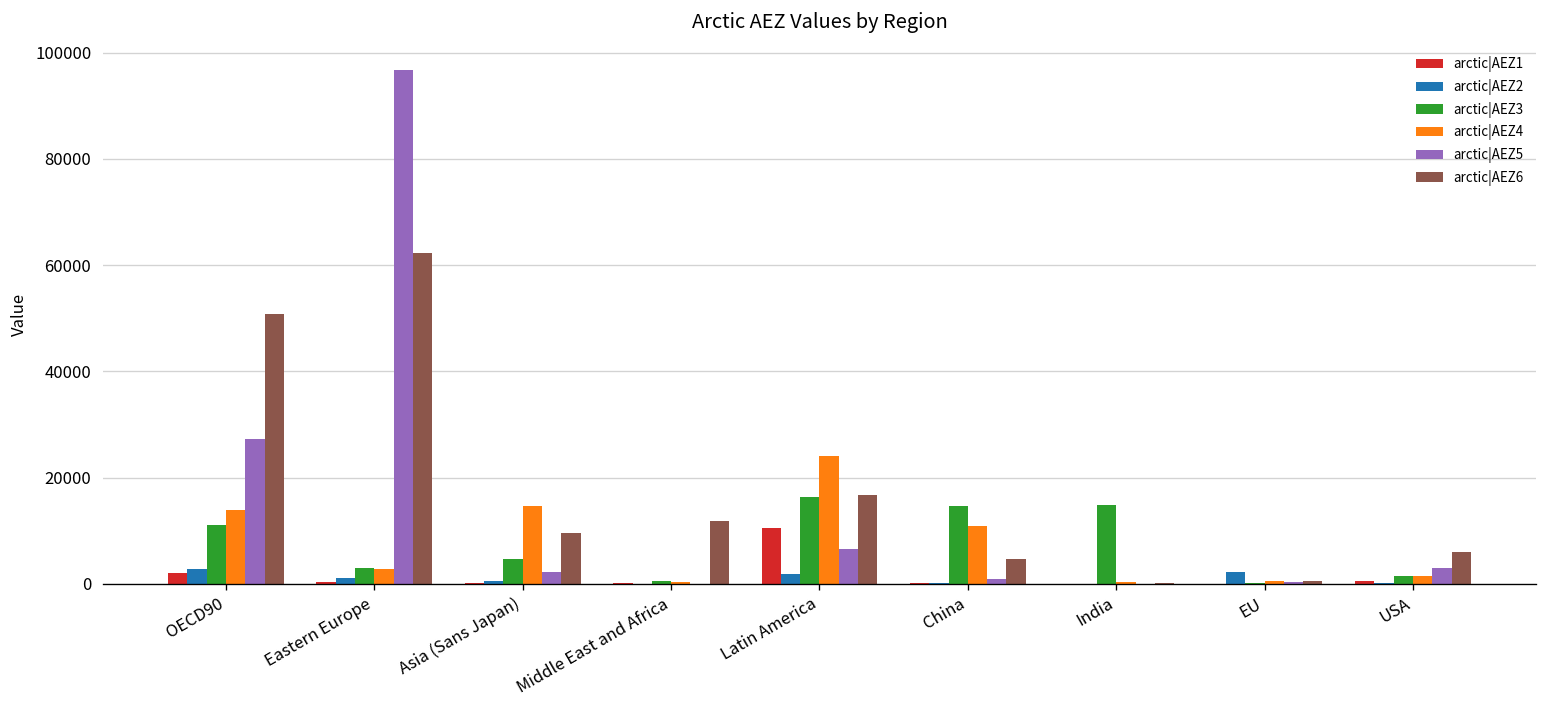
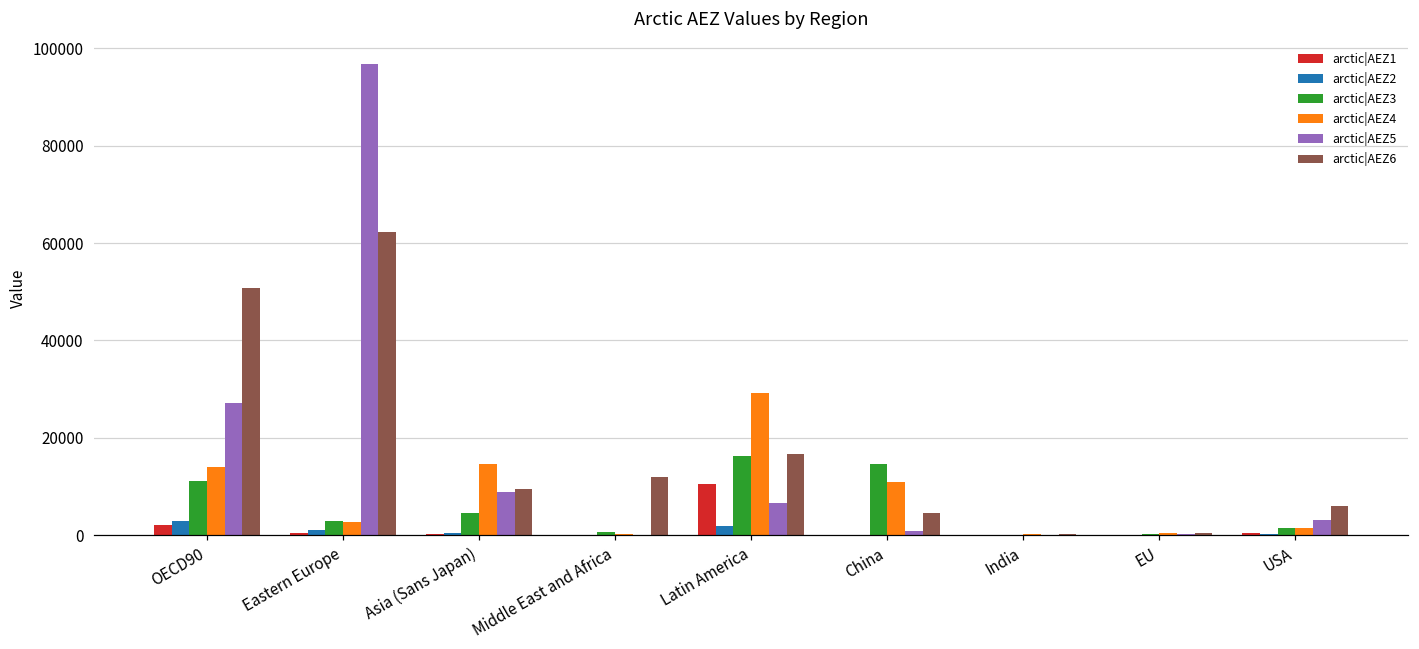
arctic|AEZ5, Asia (Sans Japan): 2000 -> 9000
arctic|AEZ4, Latin America: 24000 -> 29000
arctic|AEZ3, India: 15000 -> 0
arctic|AEZ2, EU: 2000 -> 0
